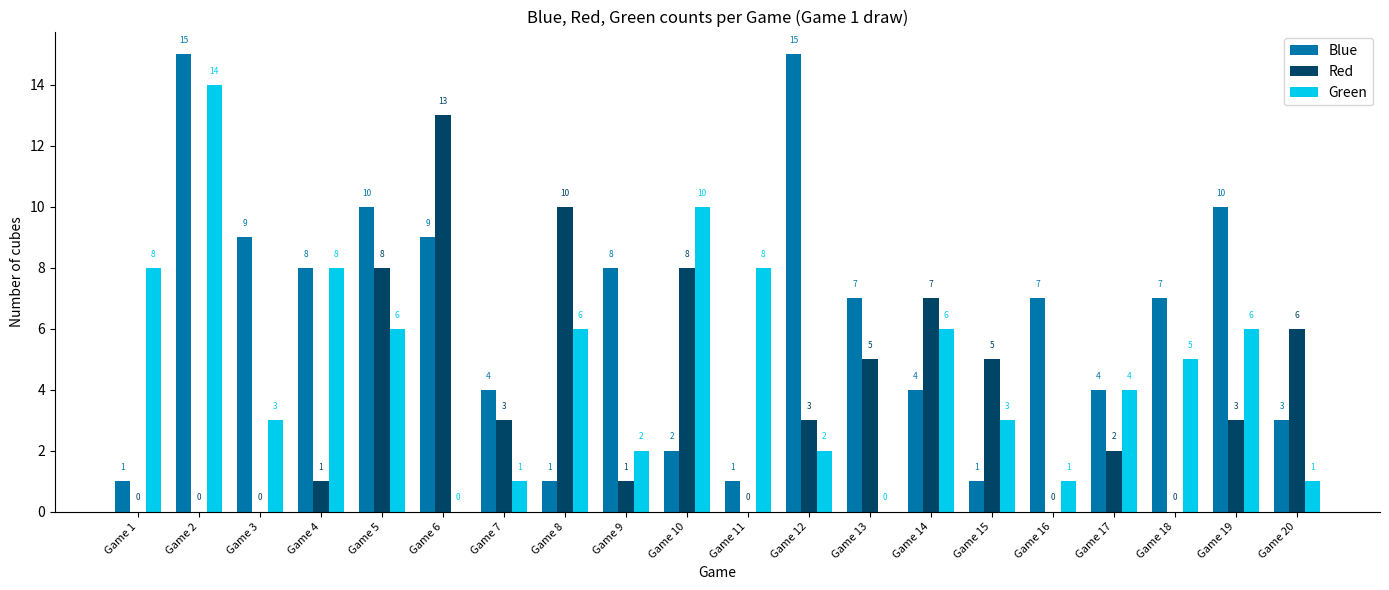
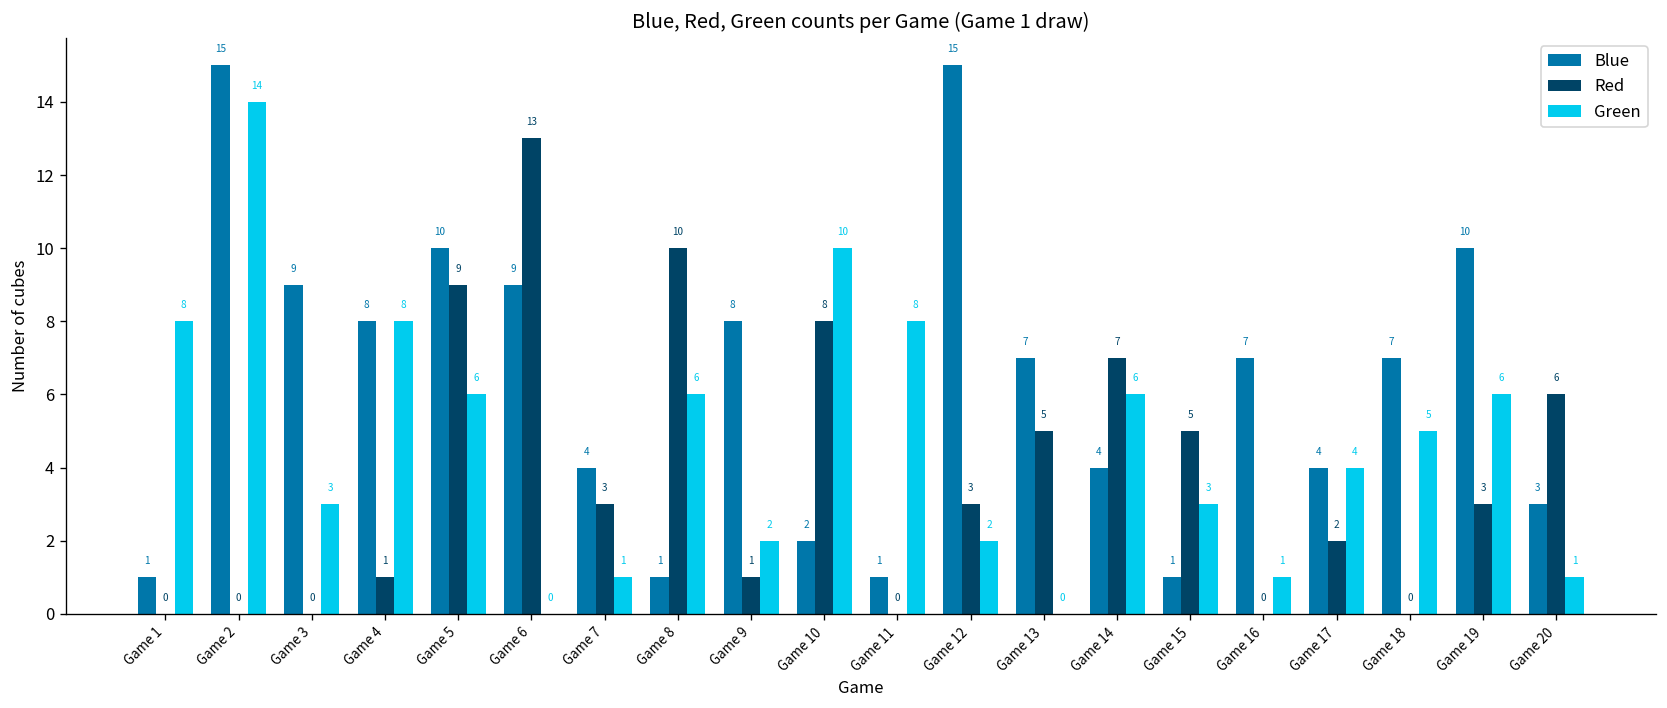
Red, Game 5: 8 -> 9
